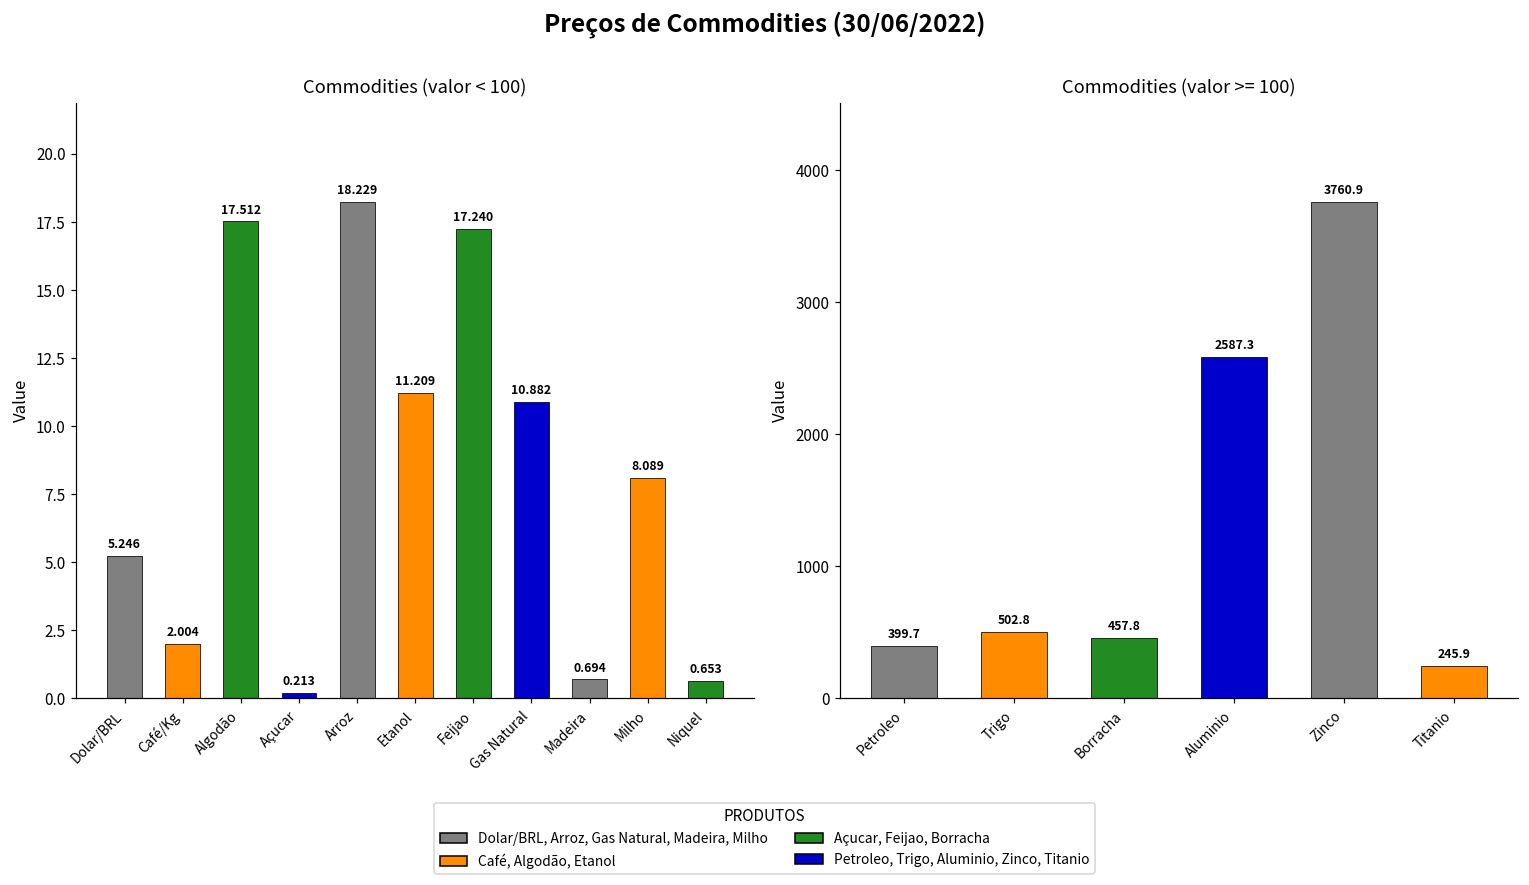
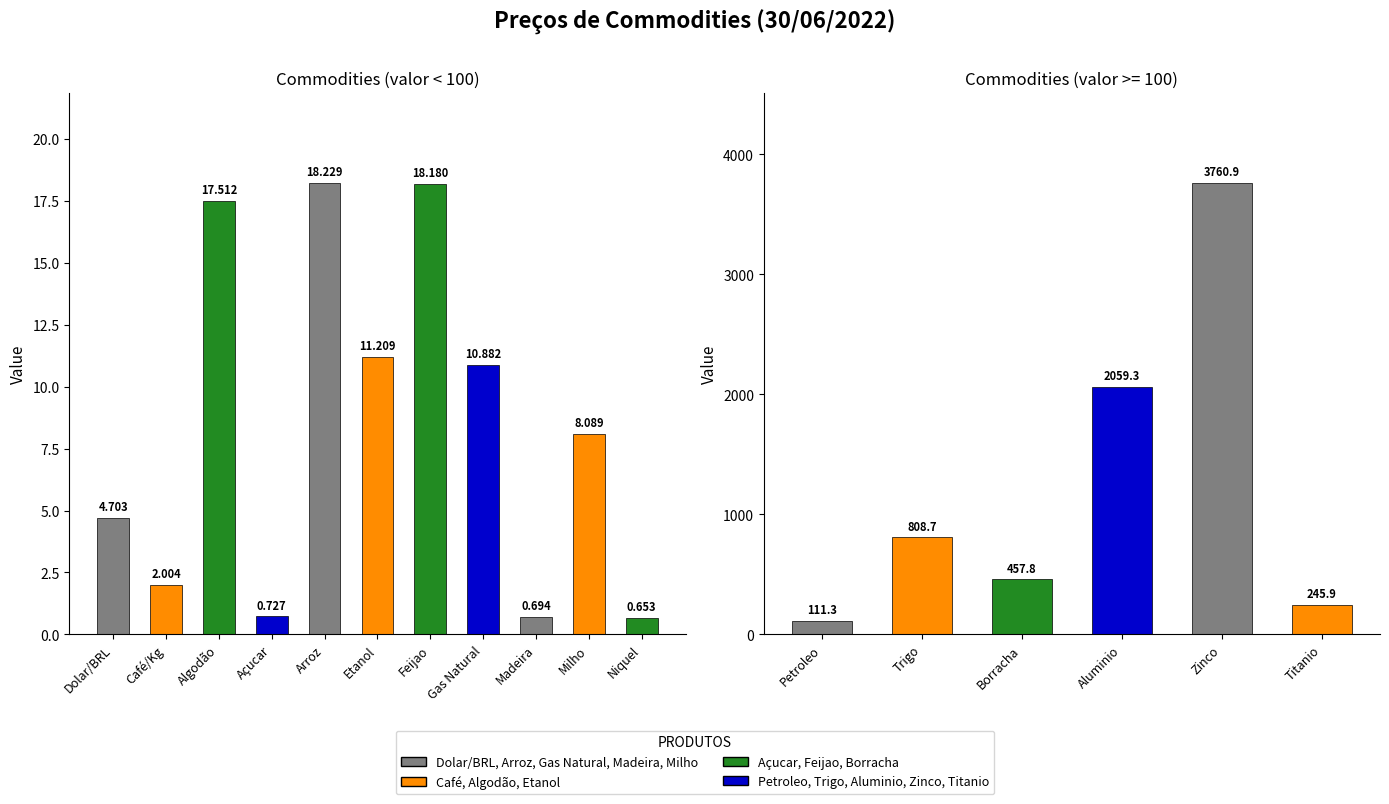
Commodities (valor < 100), Dolar/BRL: 5.246 -> 4.703
Commodities (valor < 100), Açucar: 0.213 -> 0.727
Commodities (valor < 100), Feijao: 17.240 -> 18.180
Commodities (valor >= 100), Petroleo: 399.7 -> 111.3
Commodities (valor >= 100), Trigo: 502.8 -> 808.7
Commodities (valor >= 100), Aluminio: 2587.3 -> 2059.3
